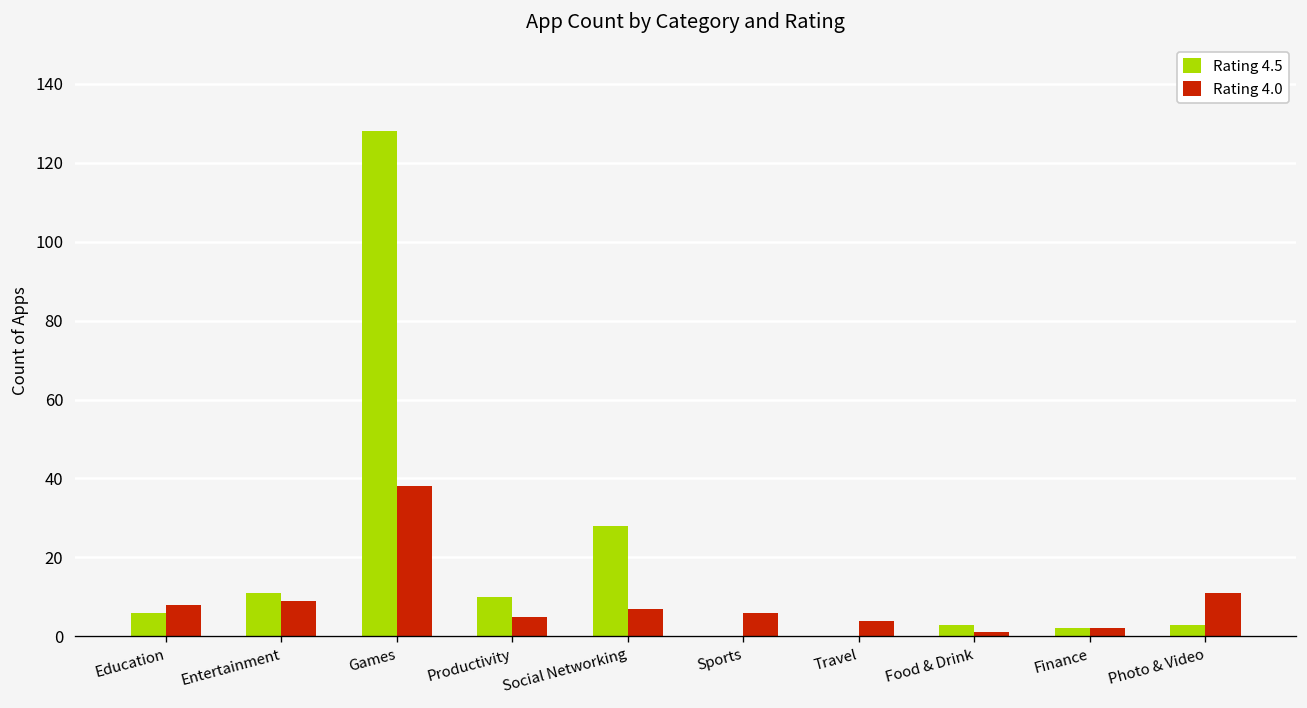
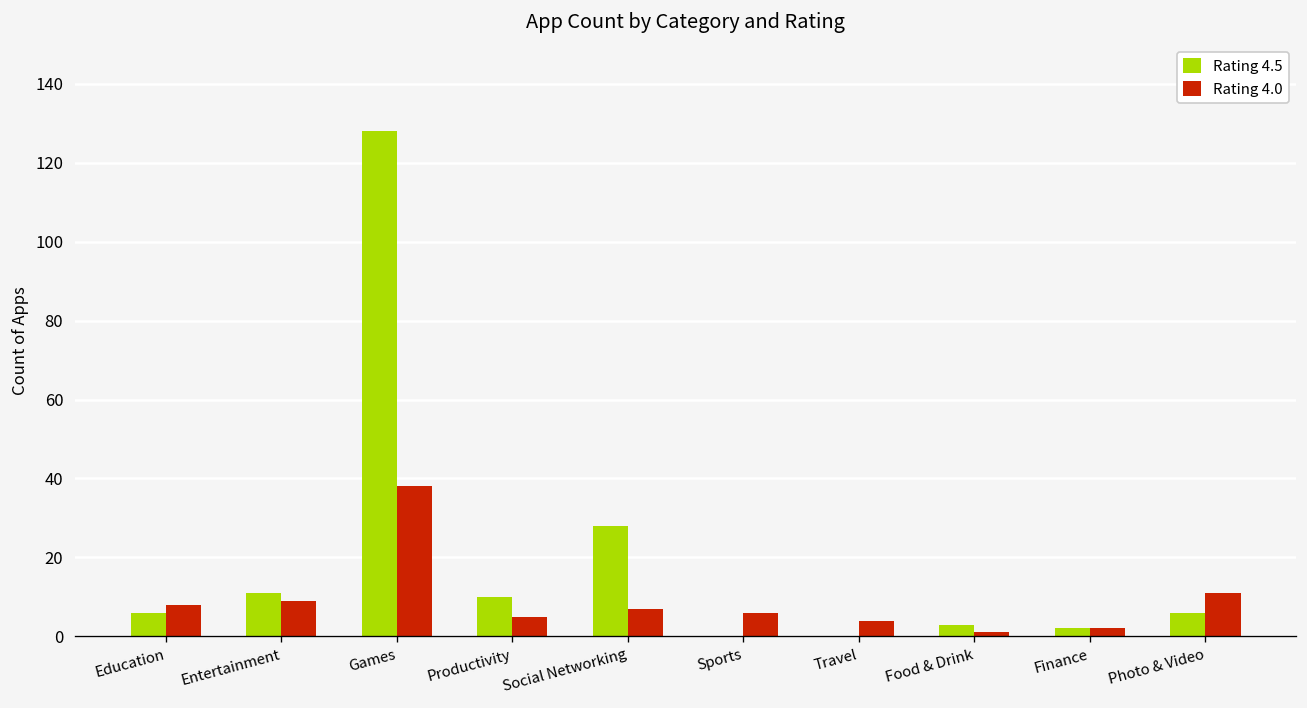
Rating 4.5, Photo & Video: 3 -> 6
